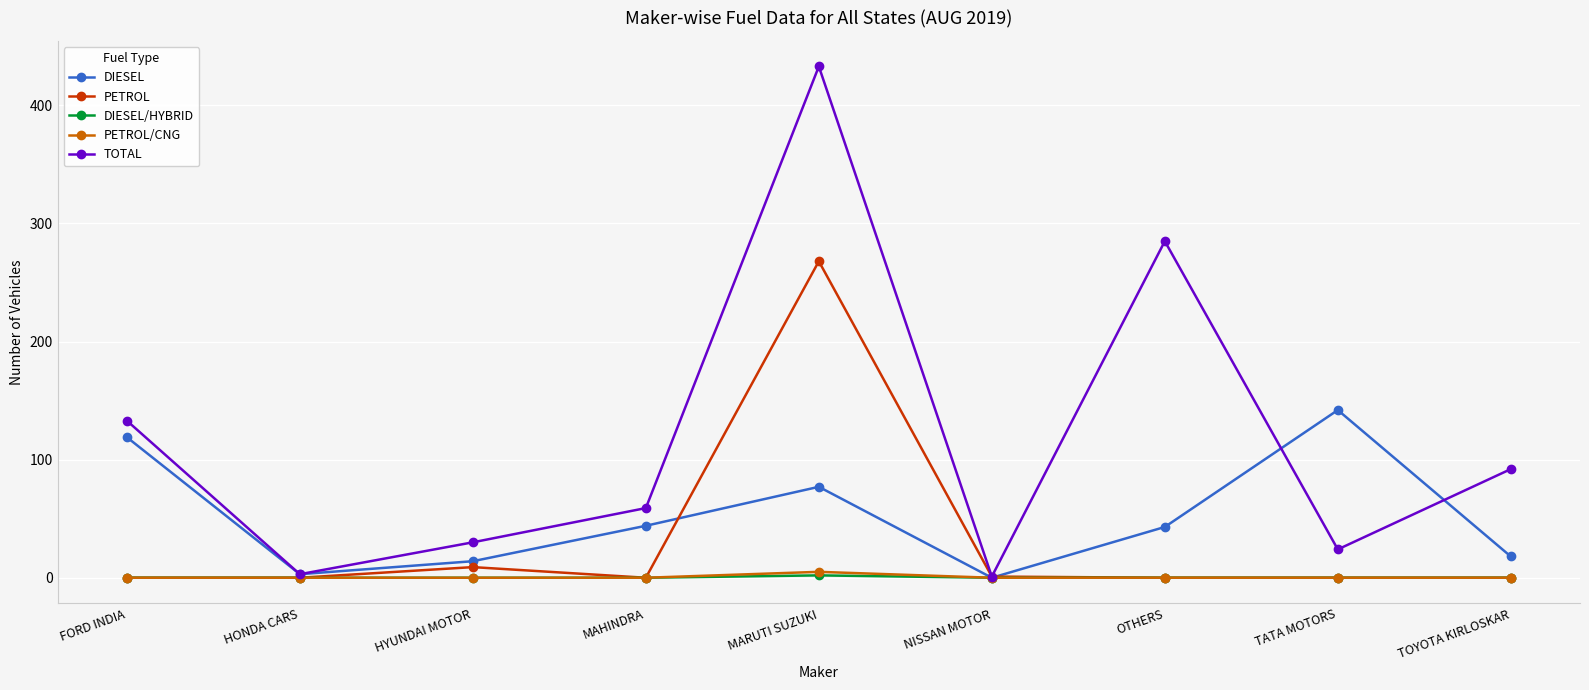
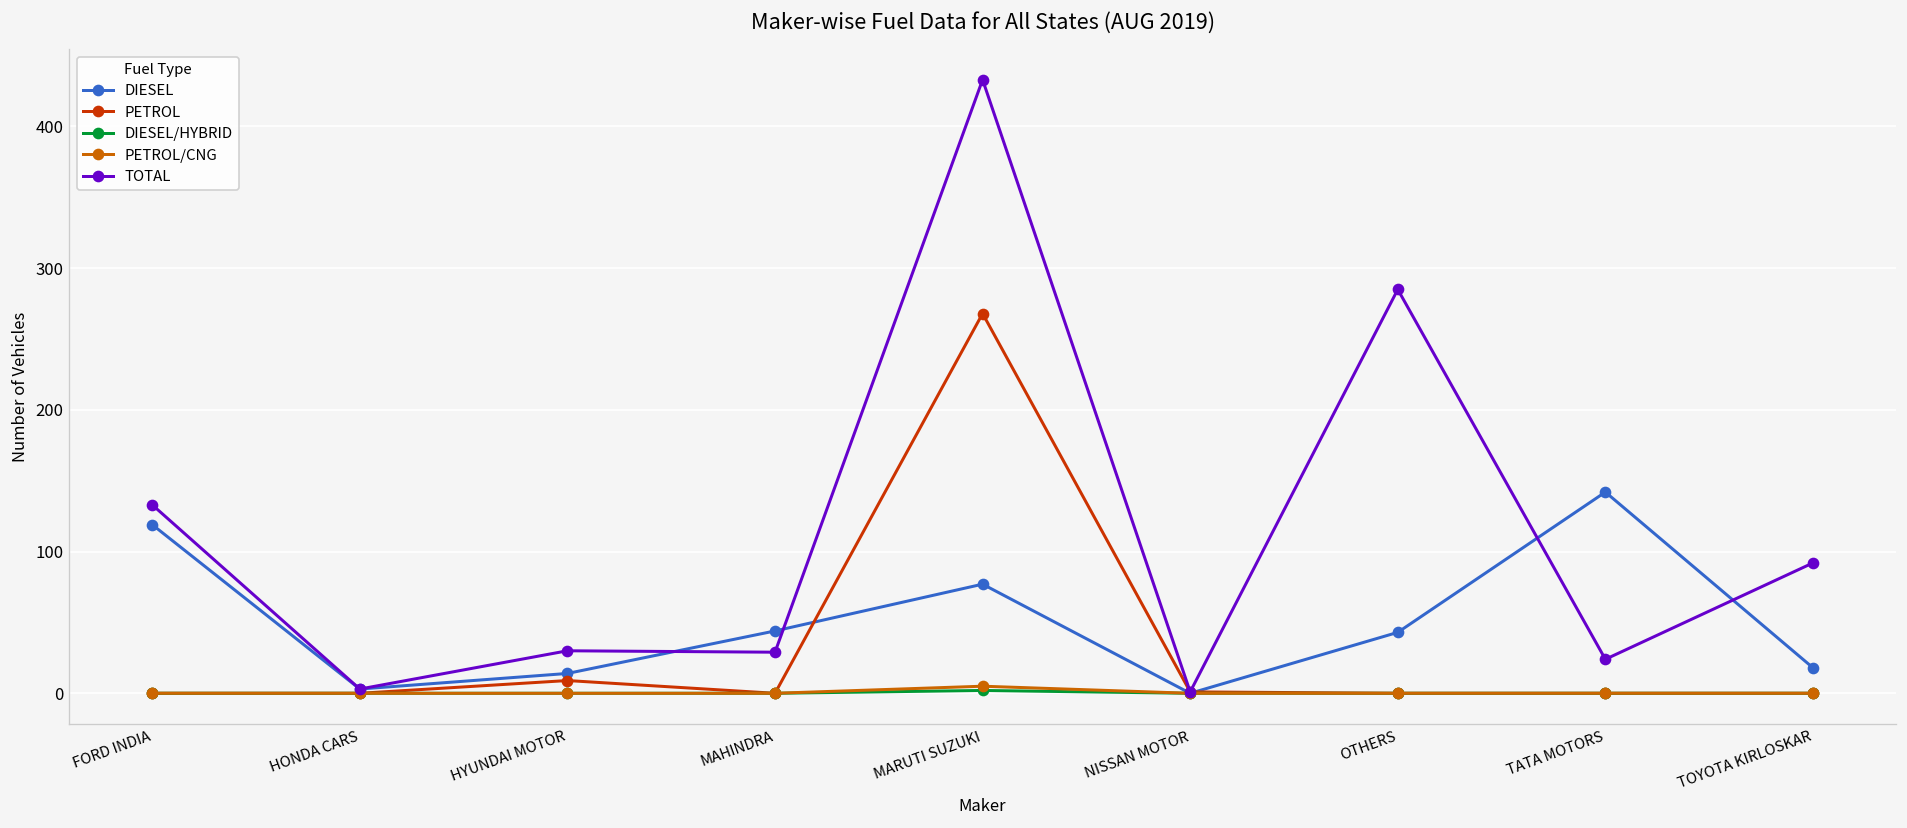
TOTAL, MAHINDRA: 59 -> 29
